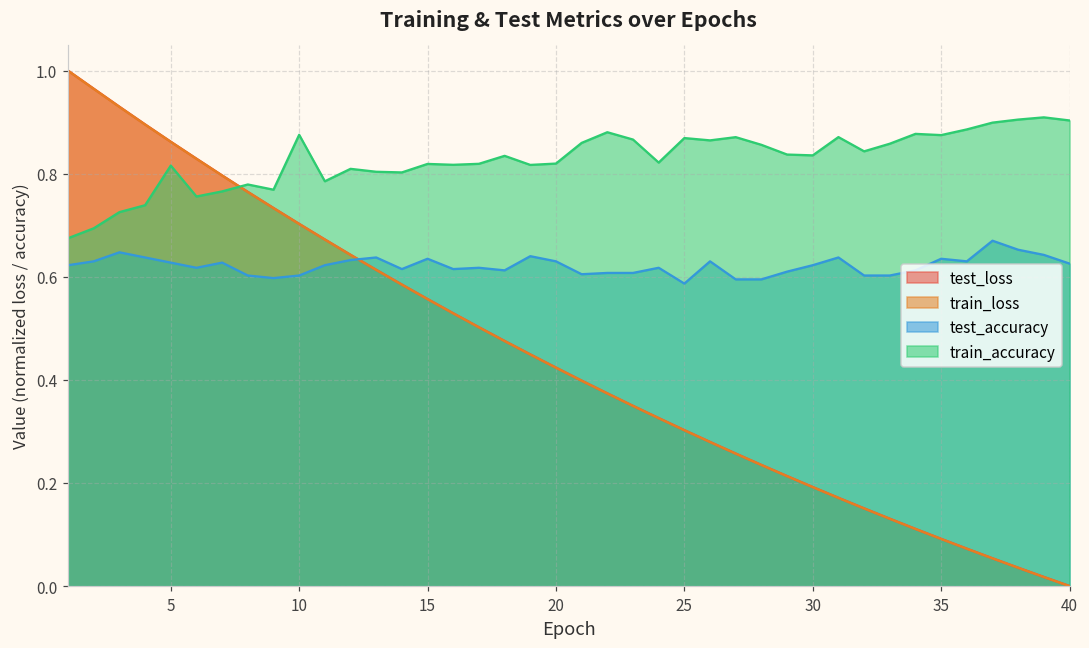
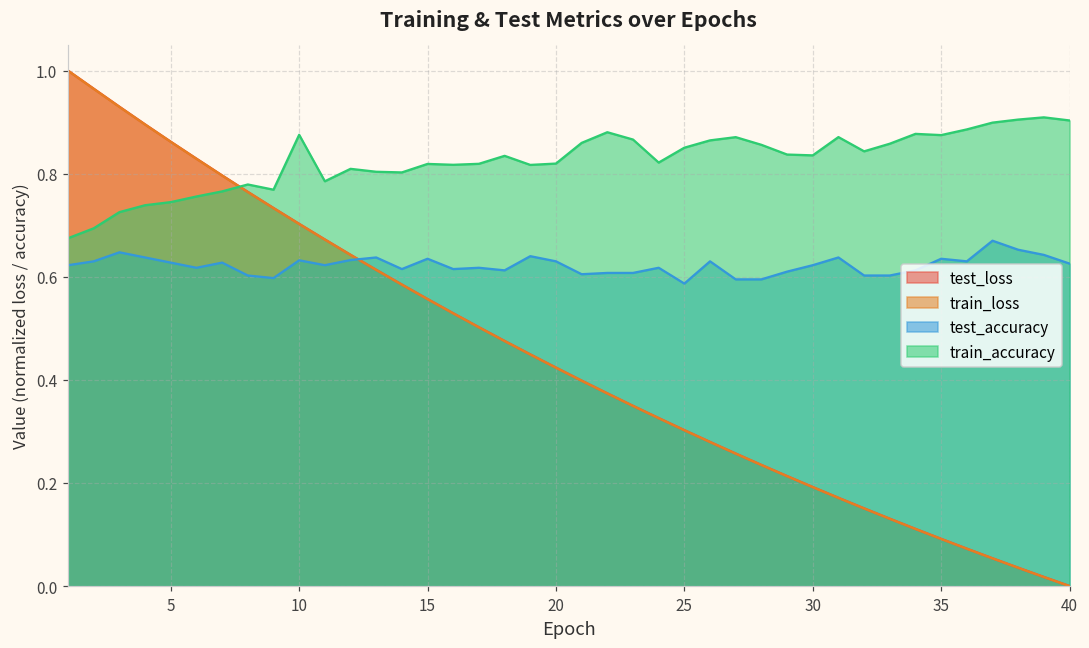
train_accuracy, 5: 0.82 -> 0.74
test_accuracy, 10: 0.60 -> 0.63
train_accuracy, 25: 0.87 -> 0.85
